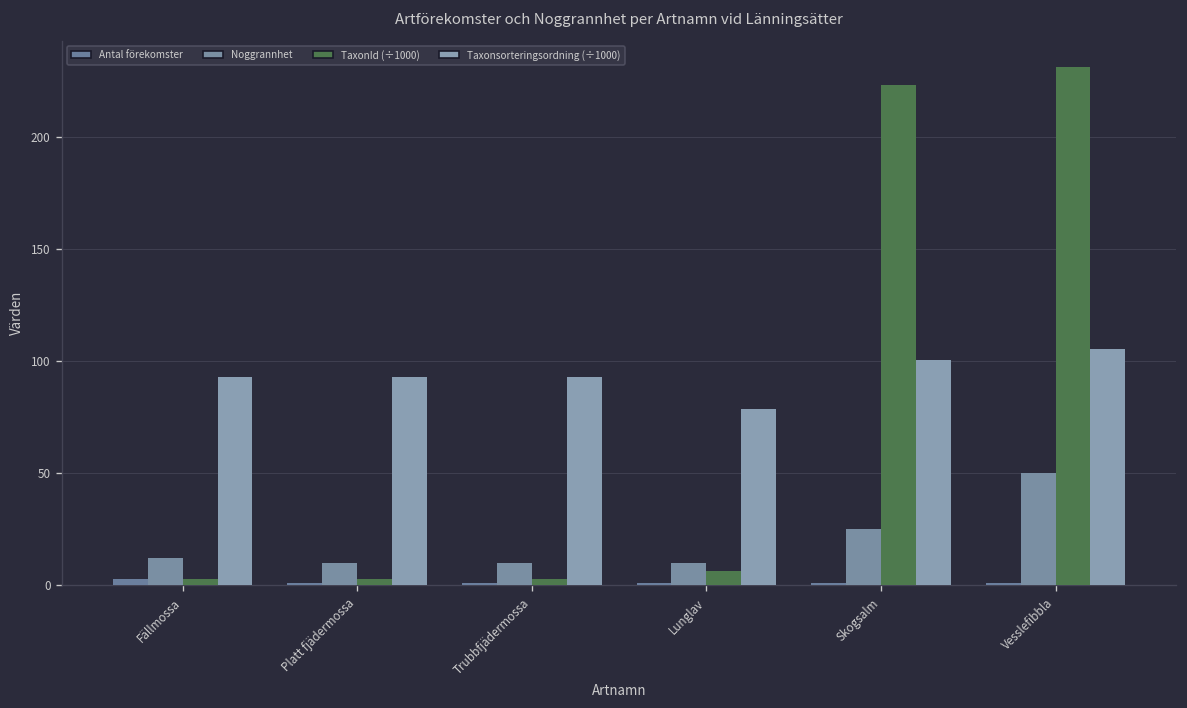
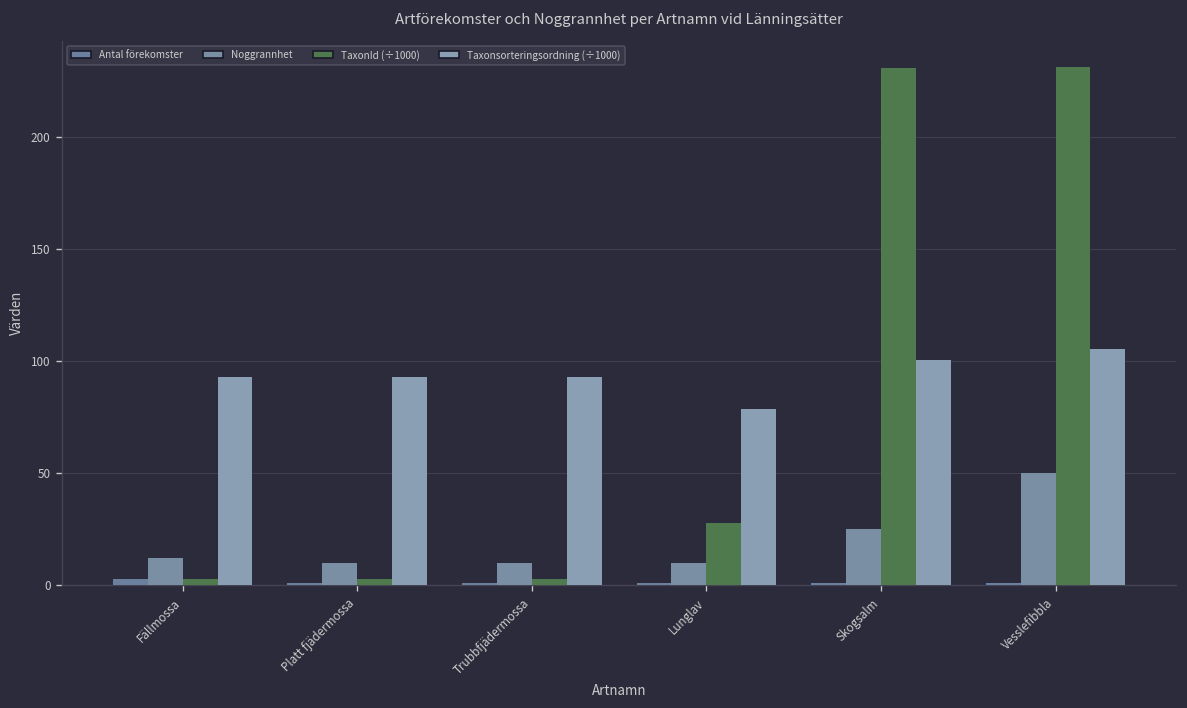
TaxonId (÷1000), Lunglav: 6 -> 28
TaxonId (÷1000), Skogsalm: 223 -> 231
